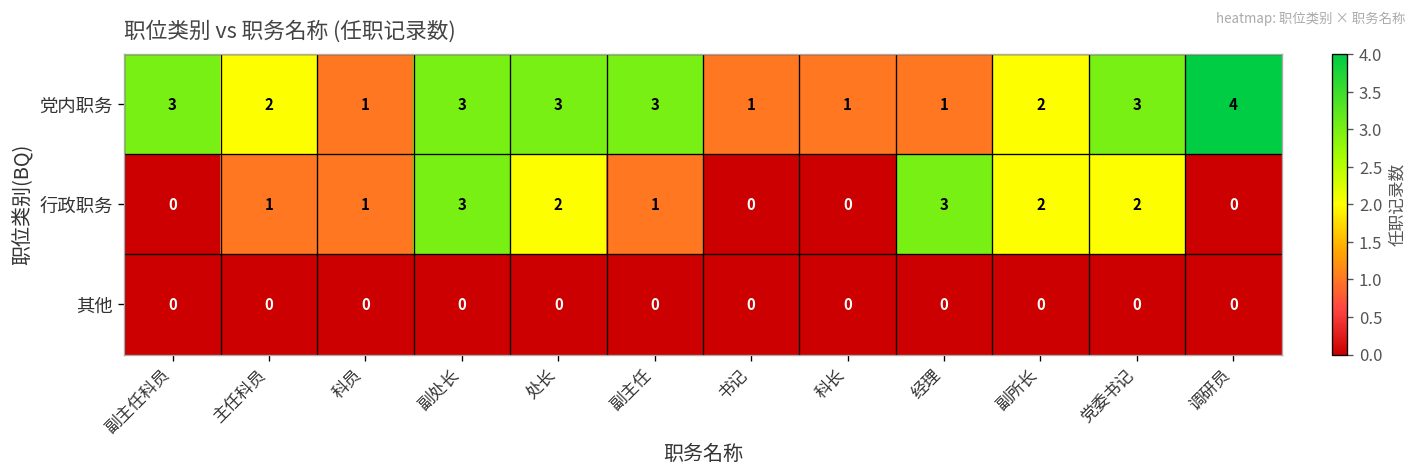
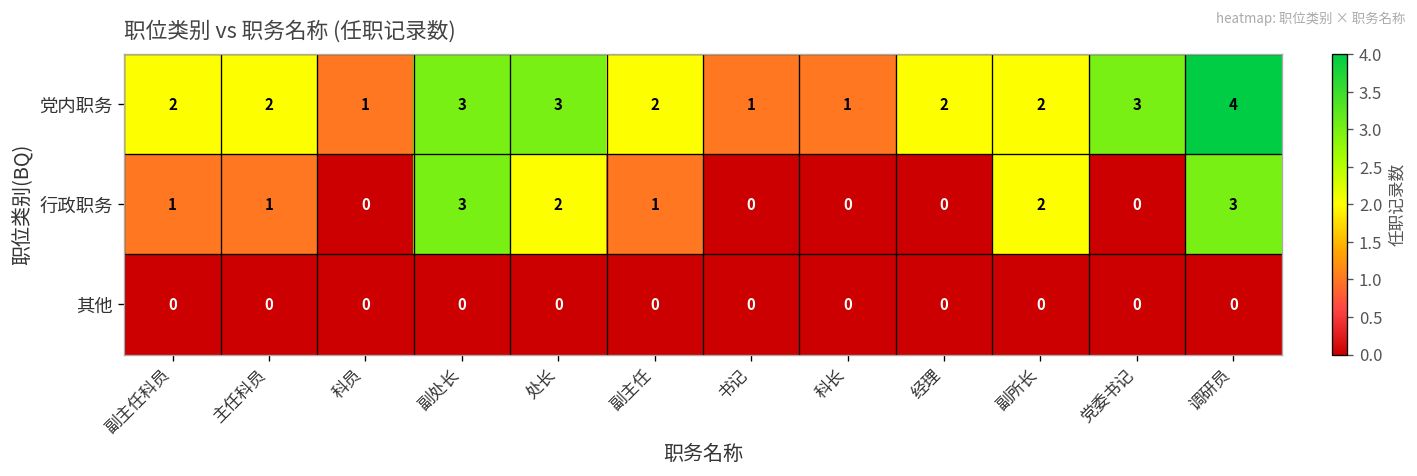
党内职务, 副主任科员: 3 -> 2
党内职务, 副主任: 3 -> 2
党内职务, 经理: 1 -> 2
行政职务, 副主任科员: 0 -> 1
行政职务, 科员: 1 -> 0
行政职务, 经理: 3 -> 0
行政职务, 党委书记: 2 -> 0
行政职务, 调研员: 0 -> 3
